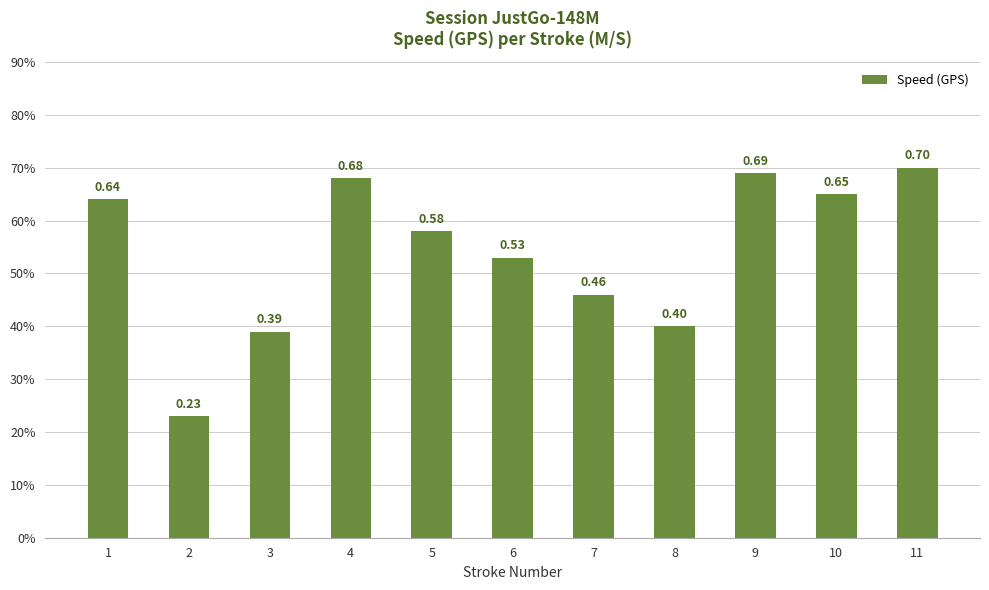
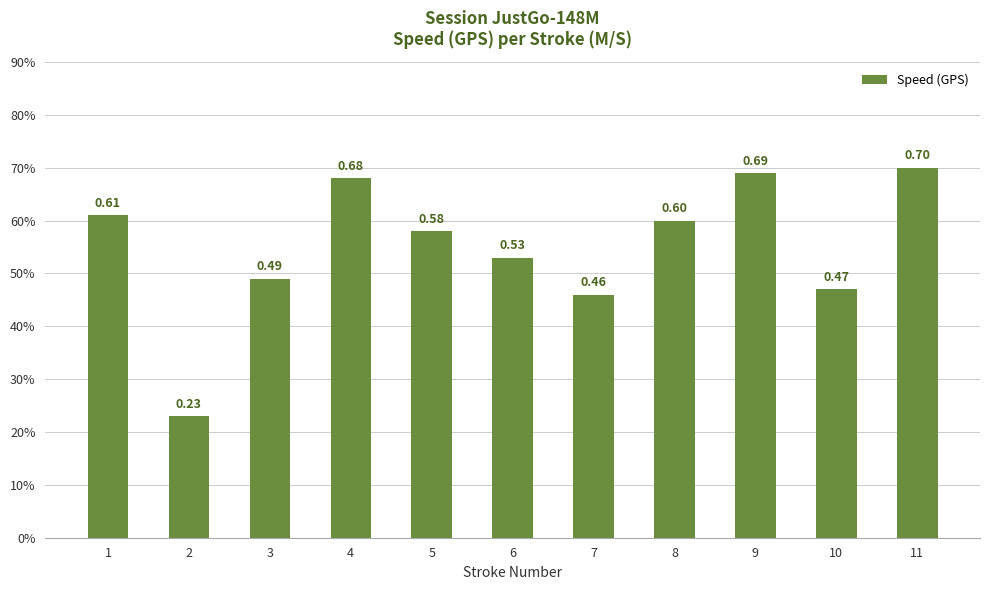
1: 0.64 -> 0.61
3: 0.39 -> 0.49
8: 0.40 -> 0.60
10: 0.65 -> 0.47
